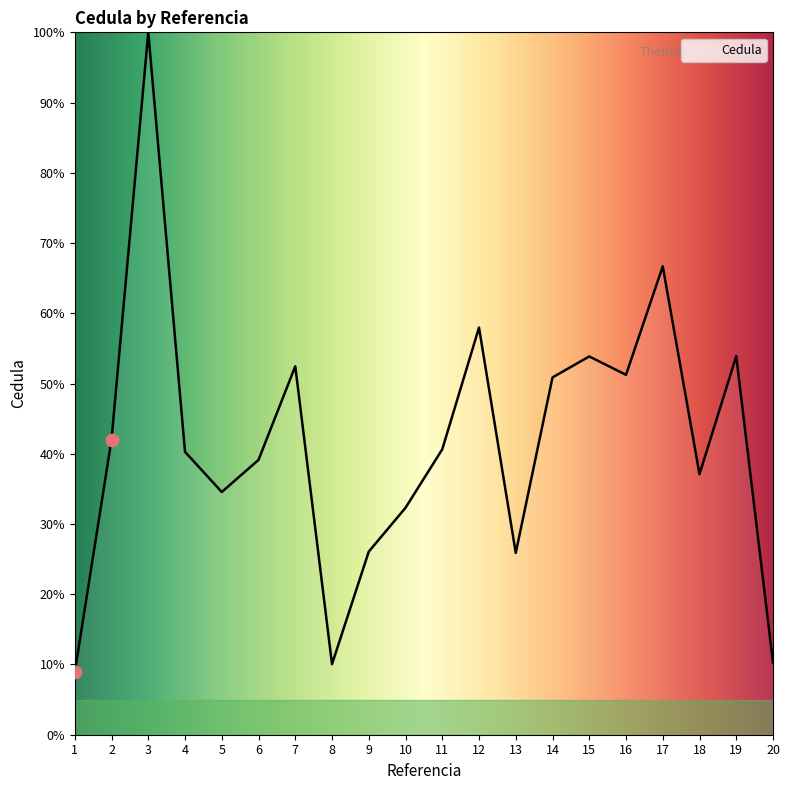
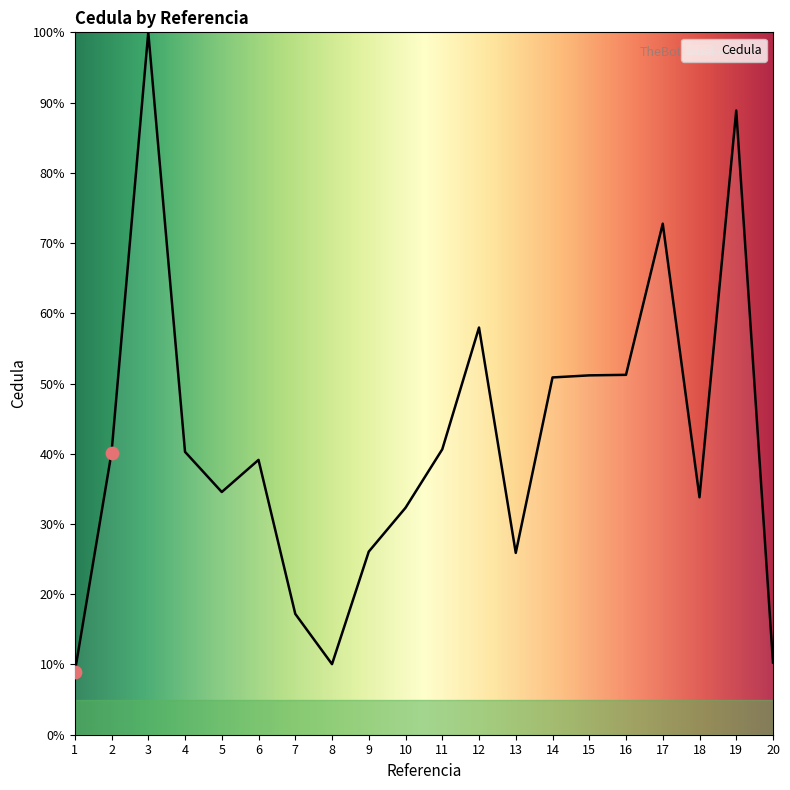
Cedula, 2: 42% -> 40%
Cedula, 7: 52% -> 17%
Cedula, 15: 54% -> 51%
Cedula, 17: 67% -> 73%
Cedula, 18: 37% -> 34%
Cedula, 19: 54% -> 89%
